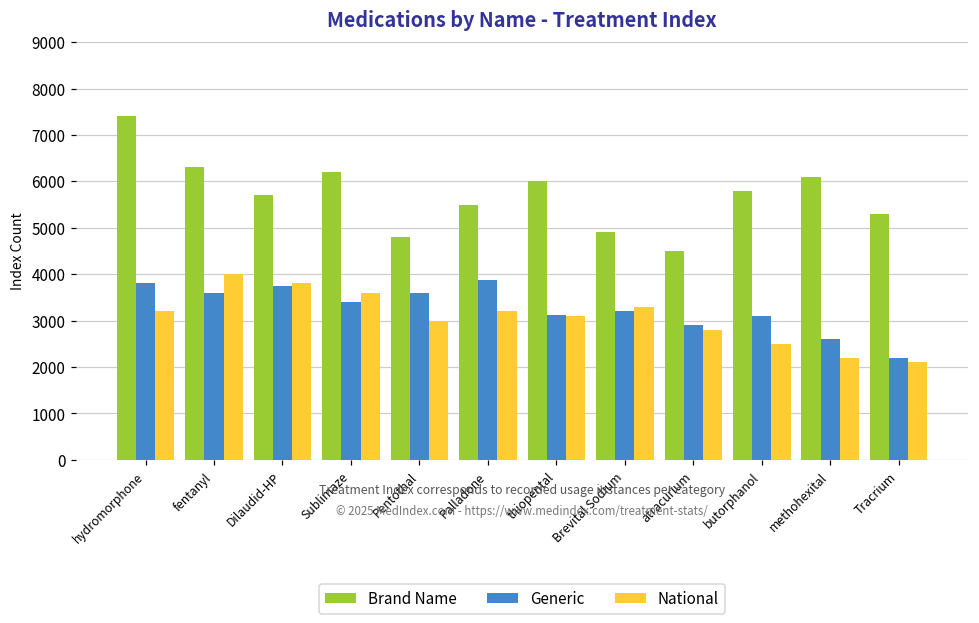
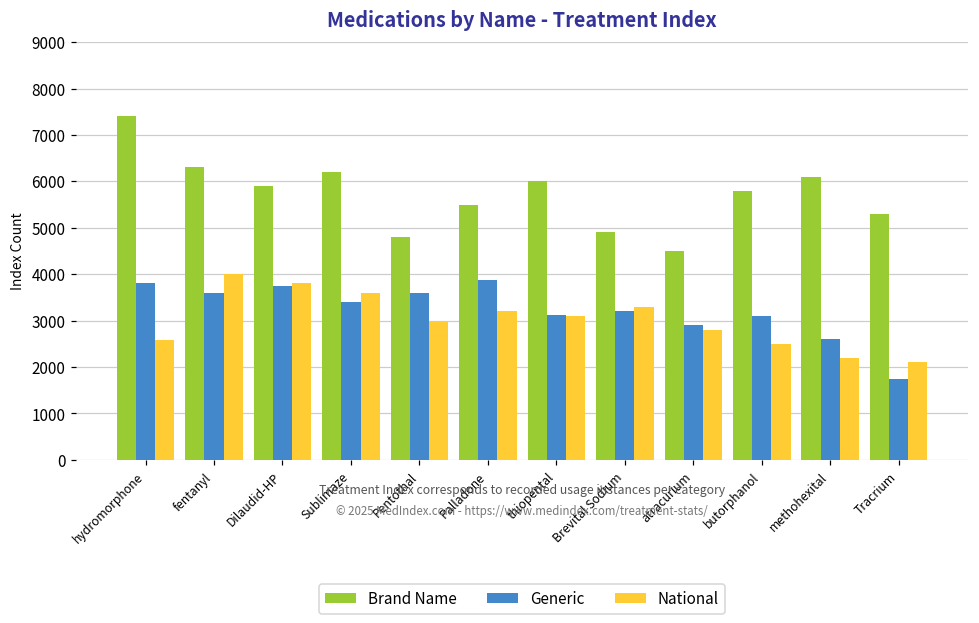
National, hydromorphone: 3200 -> 2600
Brand Name, Dilaudid-HP: 5700 -> 5900
Generic, Tracrium: 2200 -> 1700
